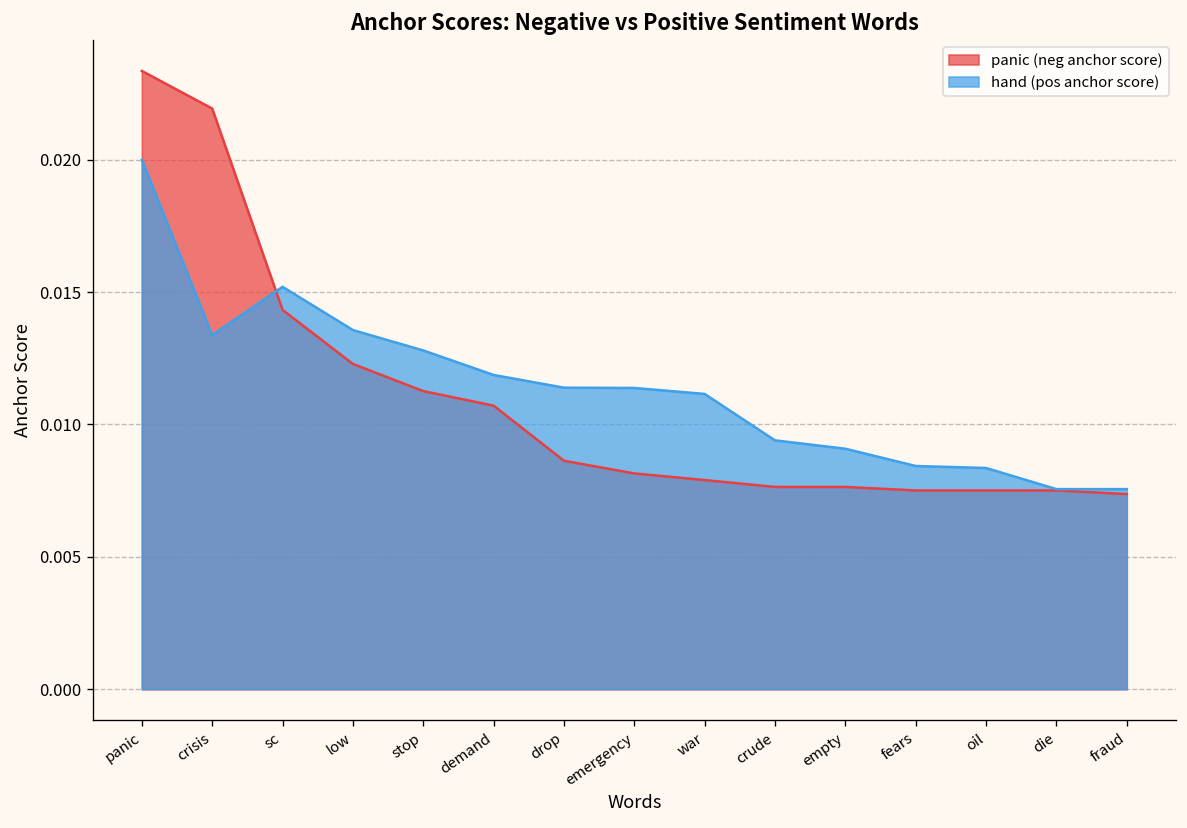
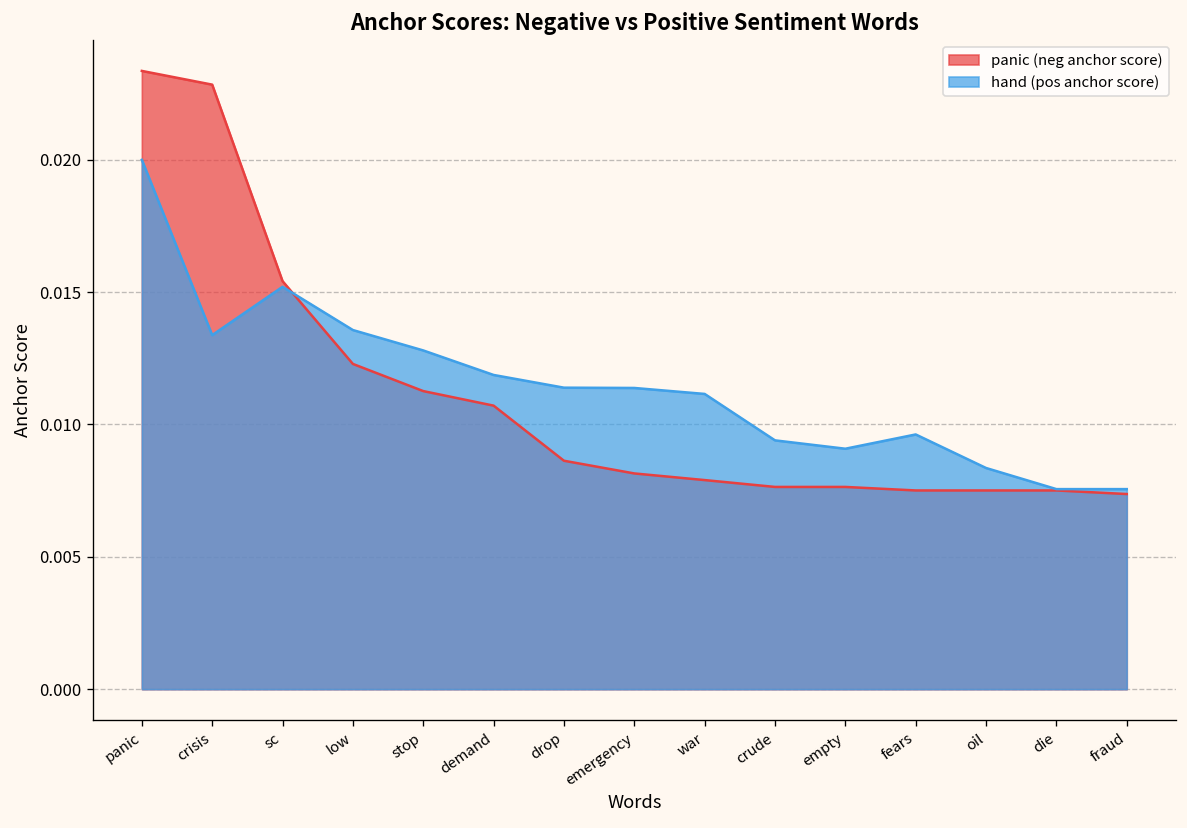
panic (neg anchor score), crisis: 0.0219 -> 0.0228
panic (neg anchor score), sc: 0.0143 -> 0.0154
hand (pos anchor score), fears: 0.0084 -> 0.0096
